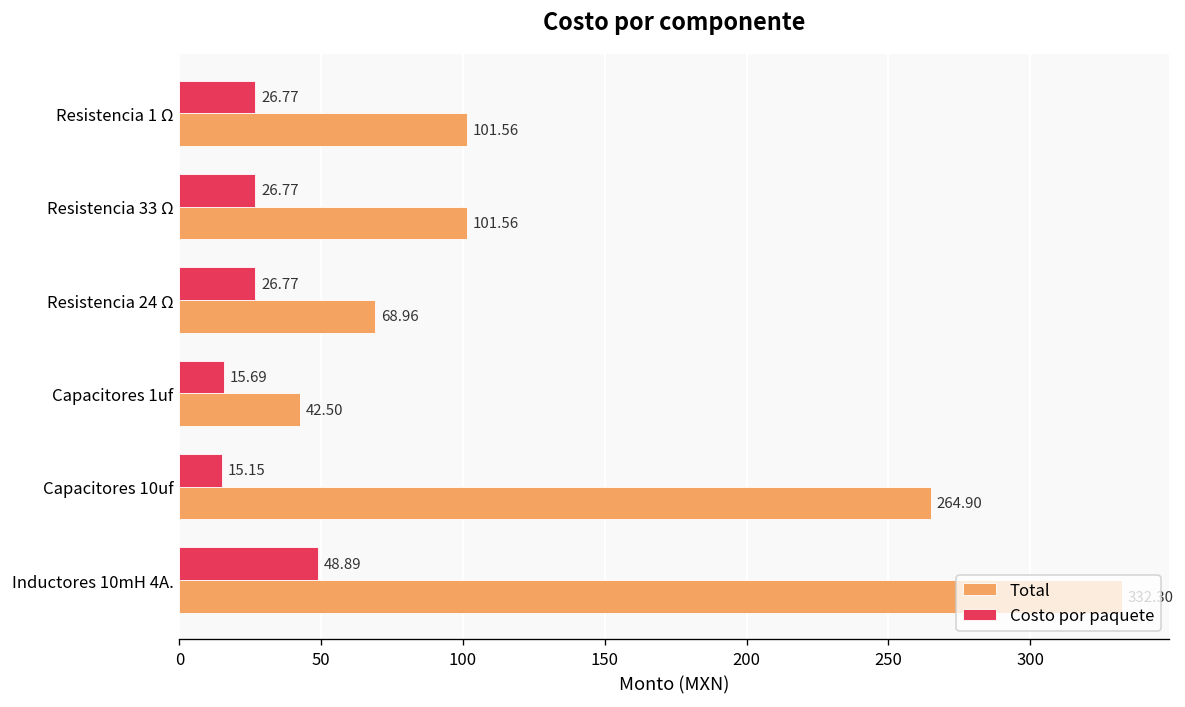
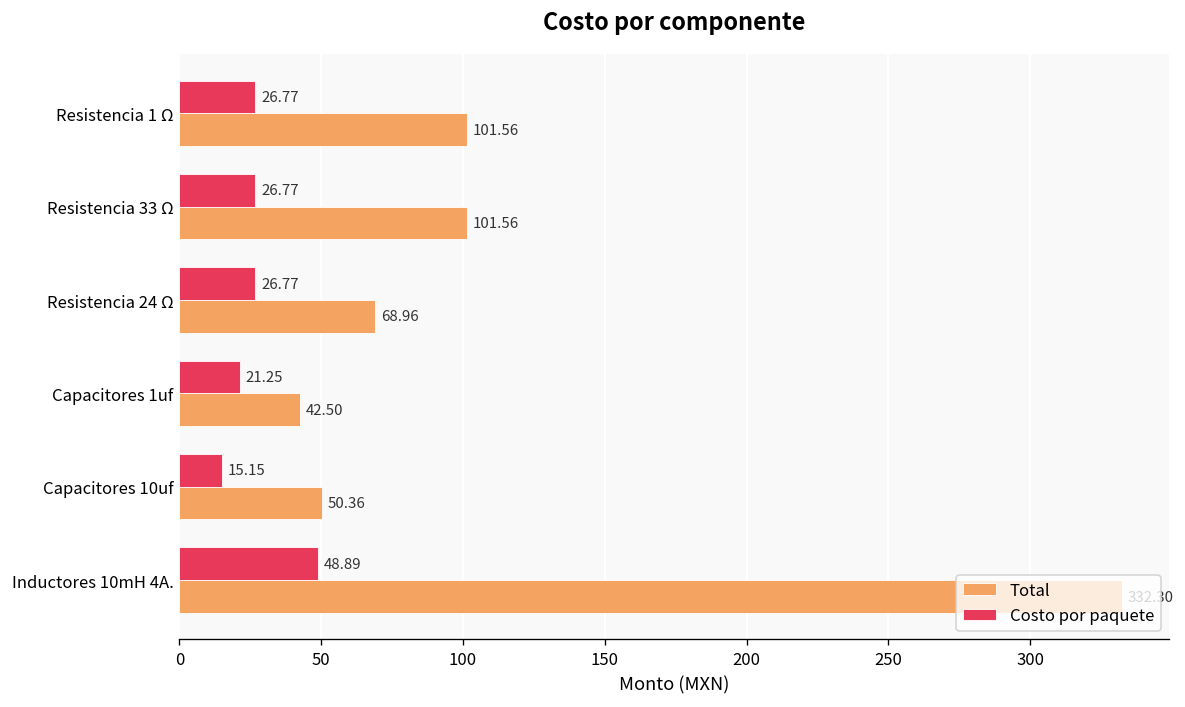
Costo por paquete, Capacitores 1uf: 15.69 -> 21.25
Total, Capacitores 10uf: 264.90 -> 50.36
